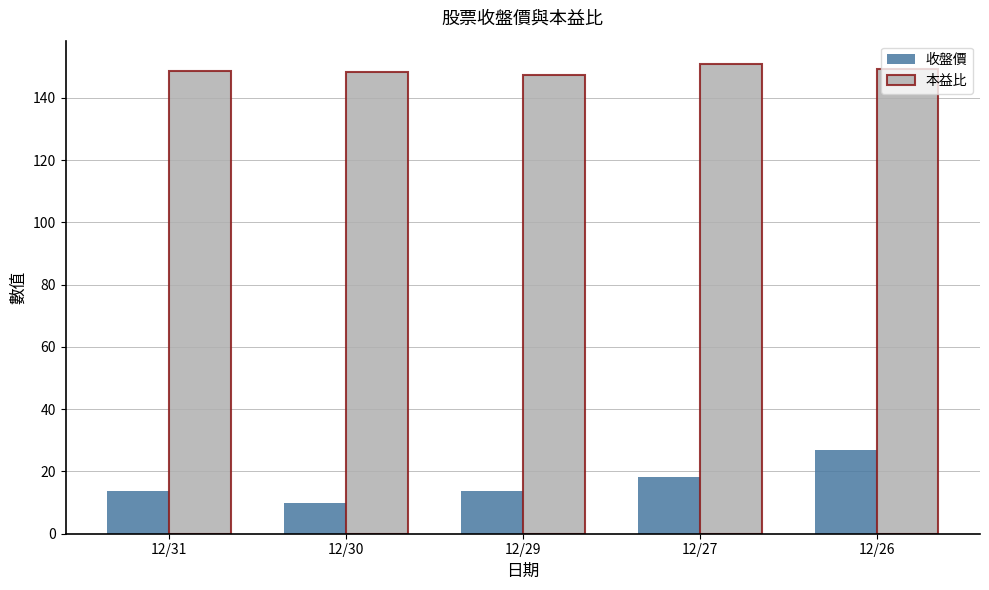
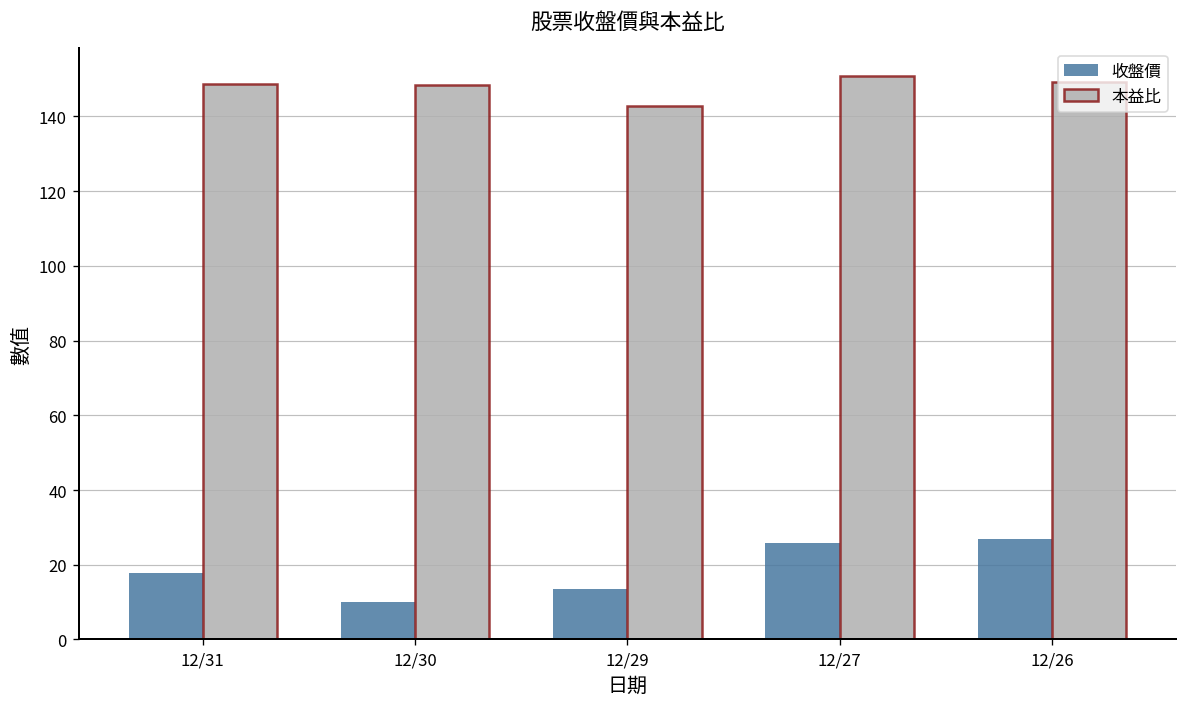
收盤價, 12/31: 14 -> 18
本益比, 12/29: 148 -> 143
收盤價, 12/27: 18 -> 26
